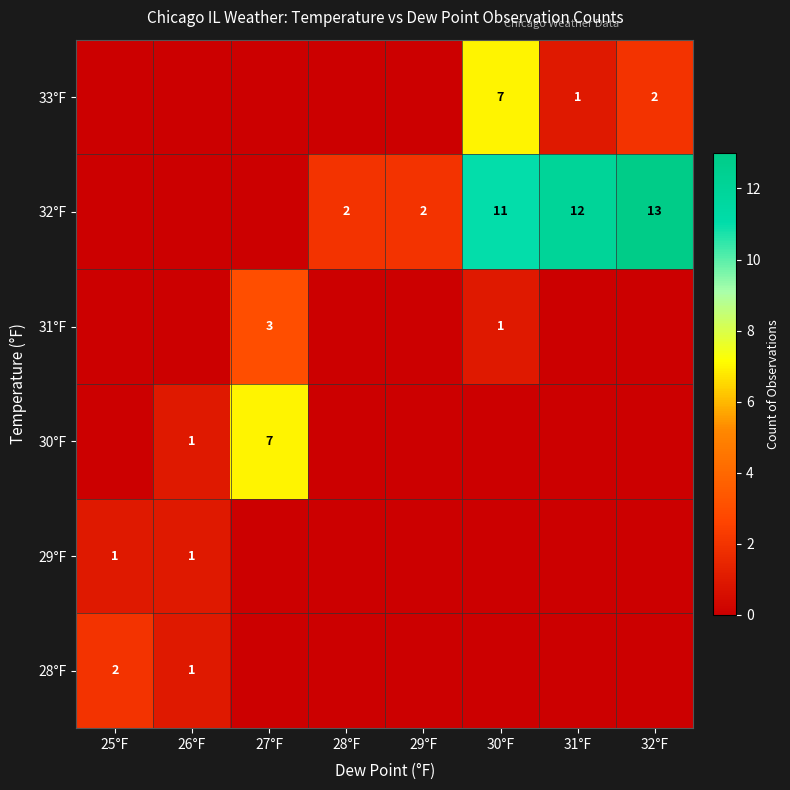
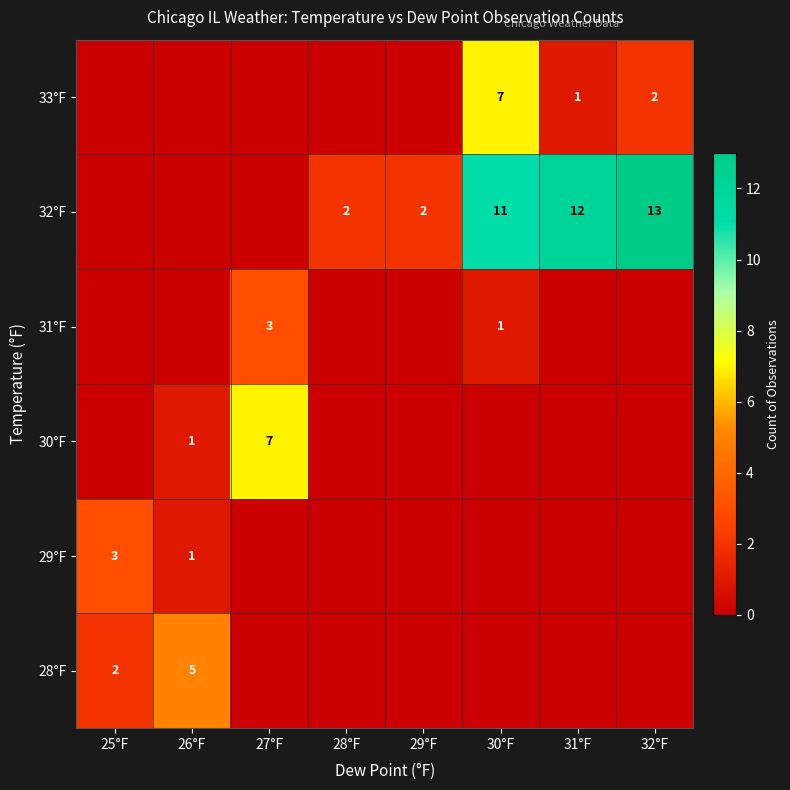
29°F, 25°F: 1 -> 3
28°F, 26°F: 1 -> 5
